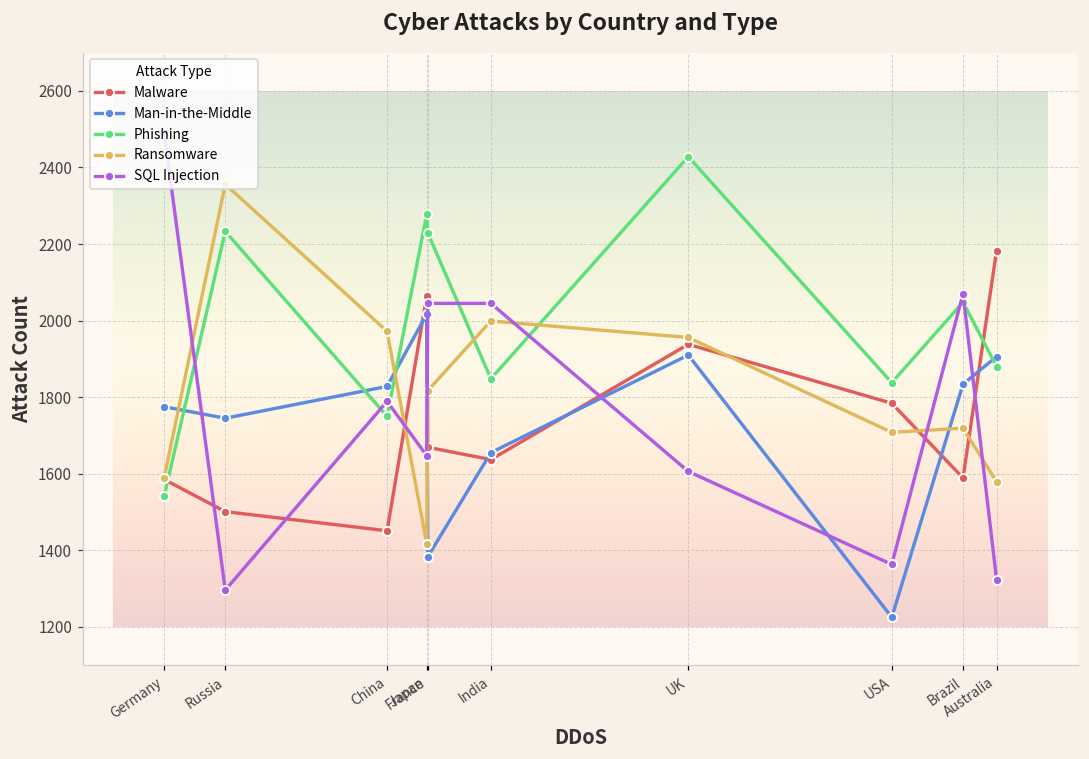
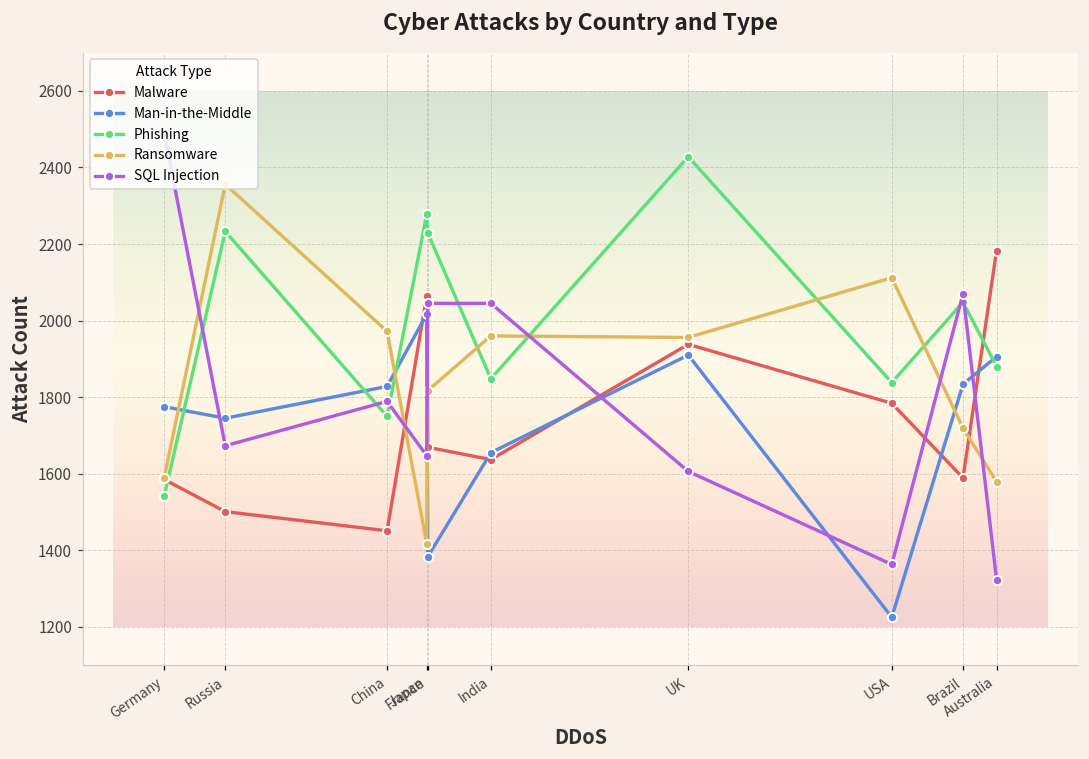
SQL Injection, Russia: 1300 -> 1670
Ransomware, India: 2000 -> 1960
Ransomware, USA: 1710 -> 2110
